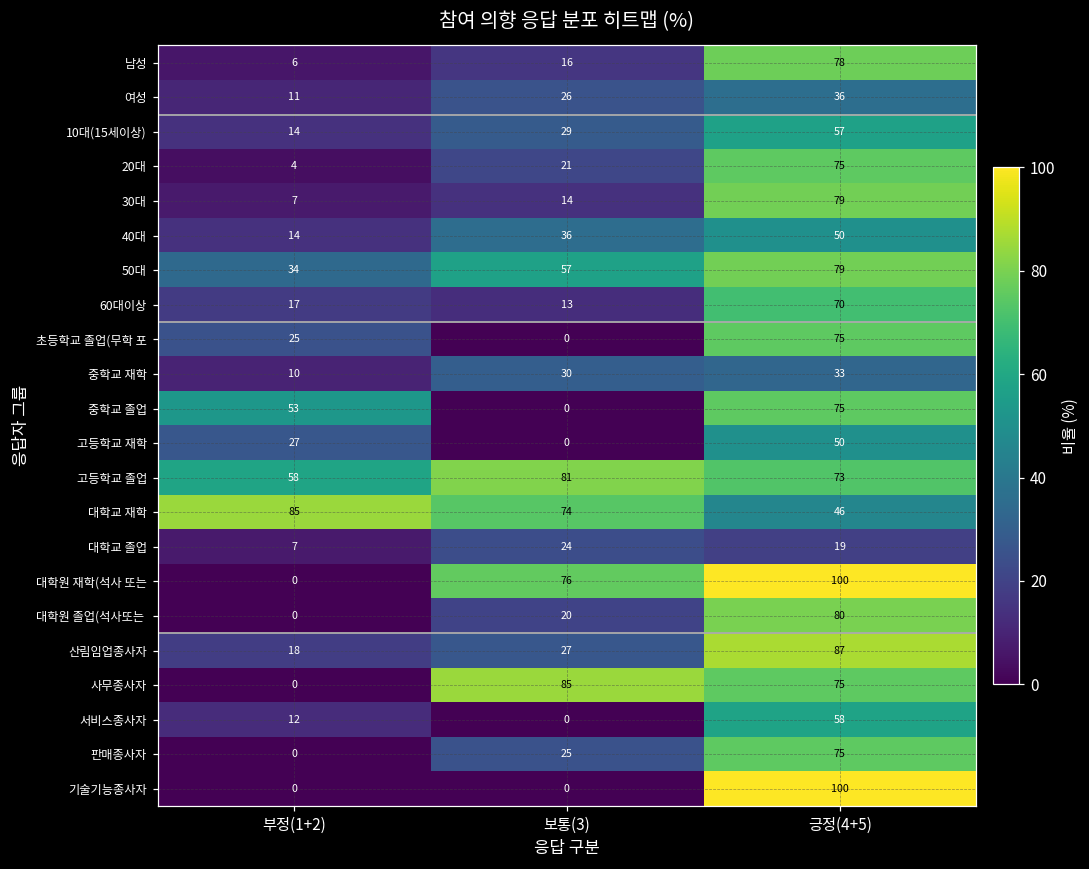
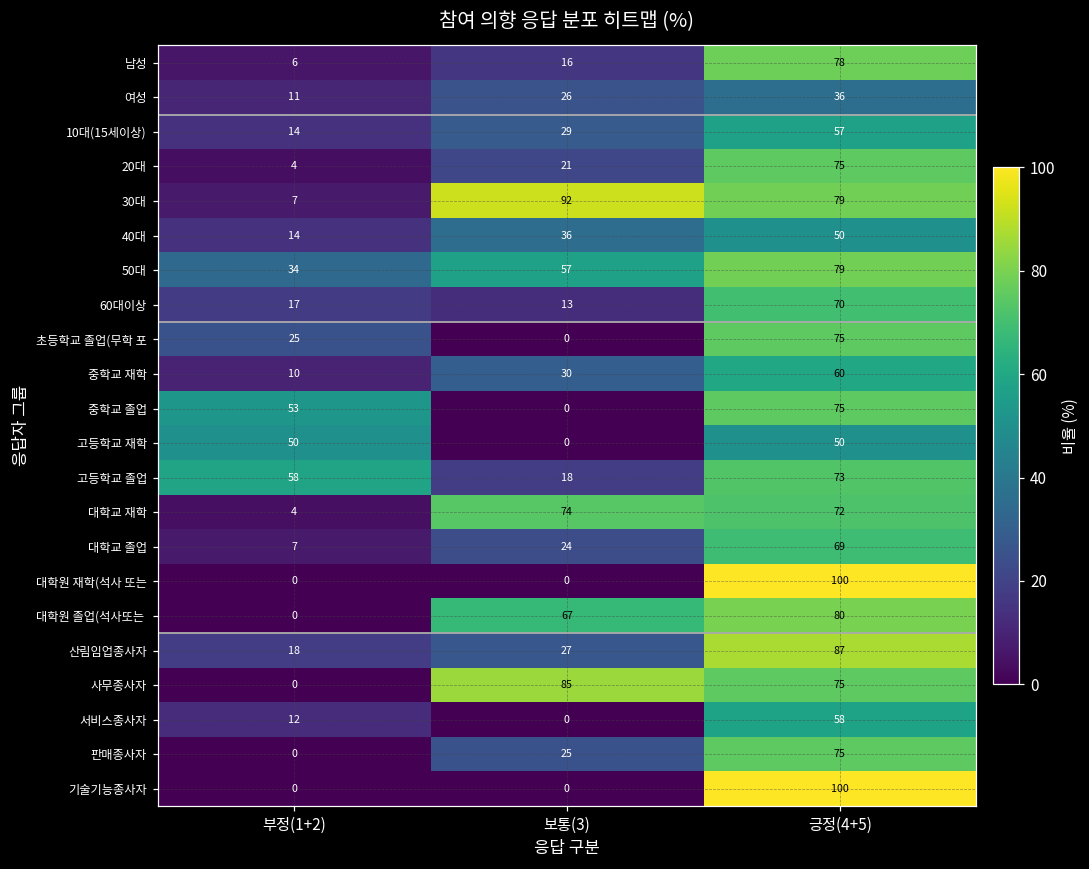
30대, 보통(3): 14 -> 92
중학교 재학, 긍정(4+5): 33 -> 60
고등학교 재학, 부정(1+2): 27 -> 50
고등학교 졸업, 보통(3): 81 -> 18
대학교 재학, 부정(1+2): 85 -> 4
대학교 재학, 긍정(4+5): 46 -> 72
대학교 졸업, 긍정(4+5): 19 -> 69
대학원 재학(석사 또는, 보통(3): 76 -> 0
대학원 졸업(석사또는, 보통(3): 20 -> 67
